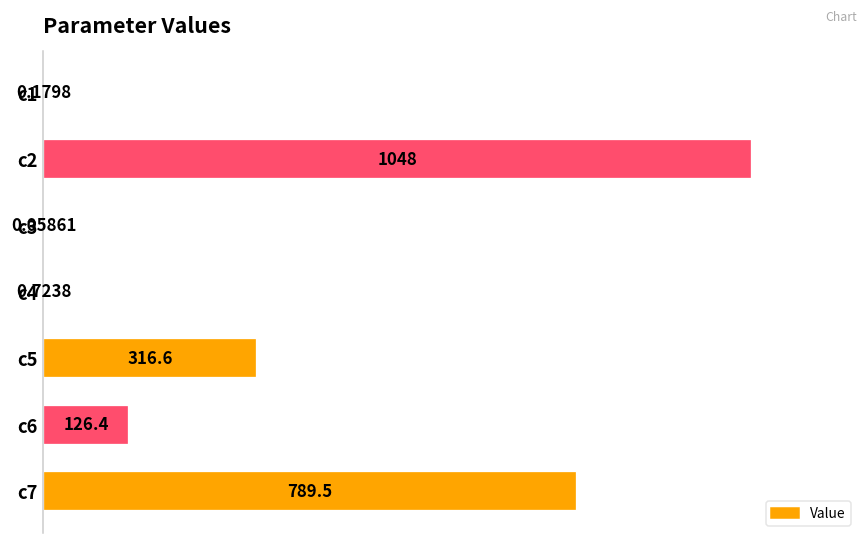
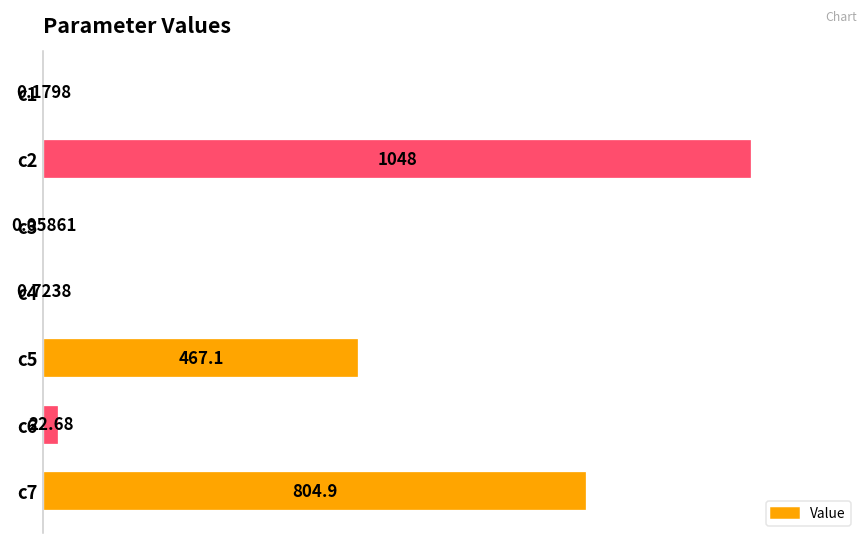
c5: 316.6 -> 467.1
c6: 126.4 -> 22.68
c7: 789.5 -> 804.9
